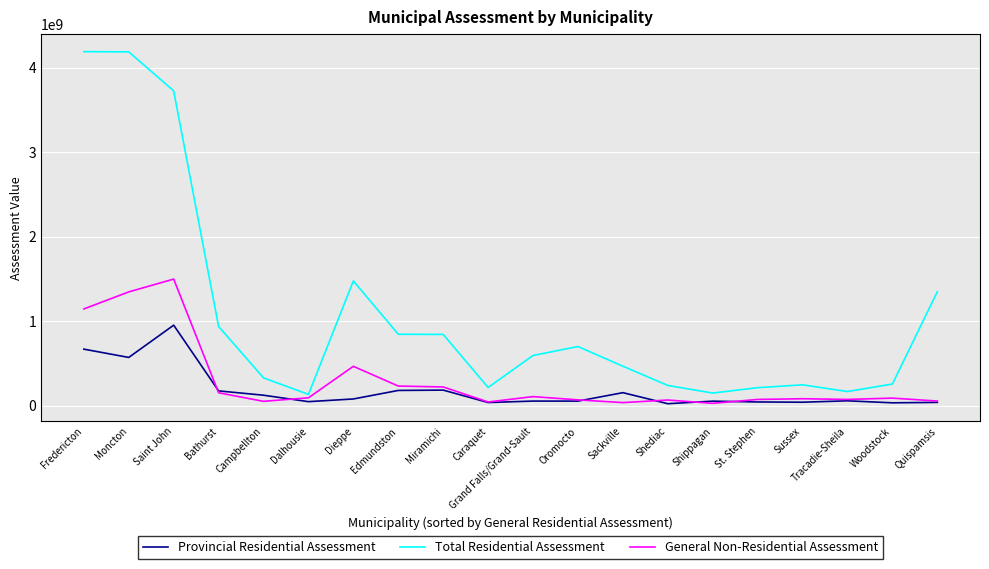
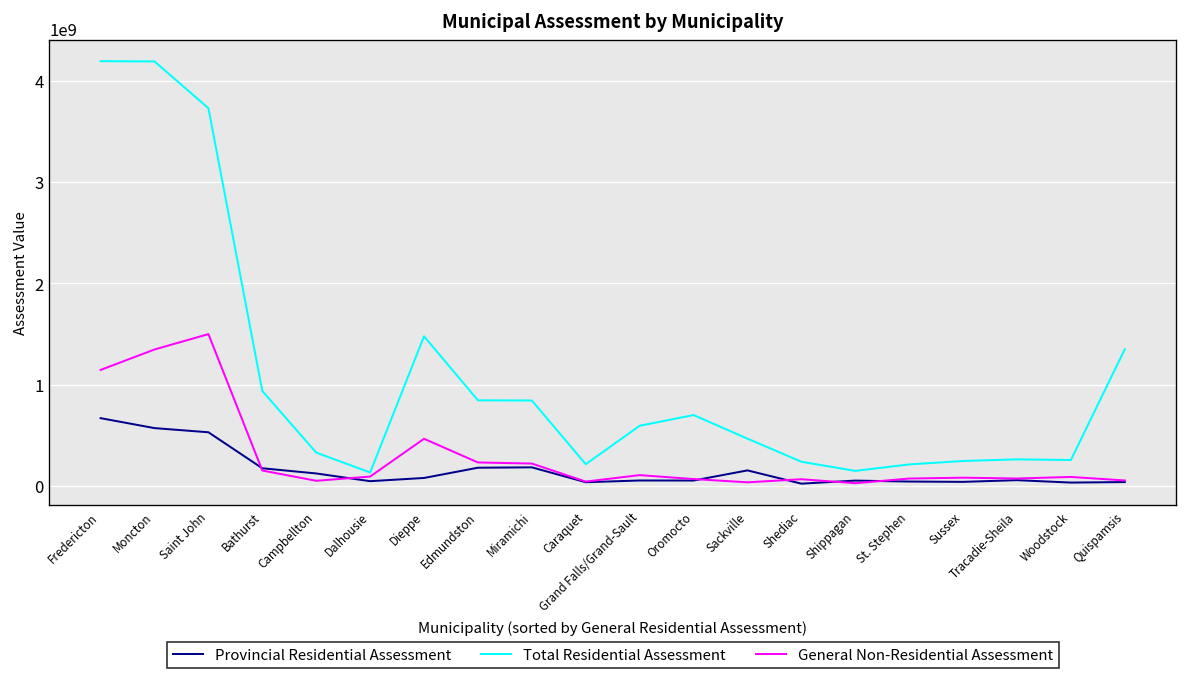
Provincial Residential Assessment, Saint John: 1000000000 -> 500000000
Total Residential Assessment, Tracadie-Sheila: 200000000 -> 300000000
